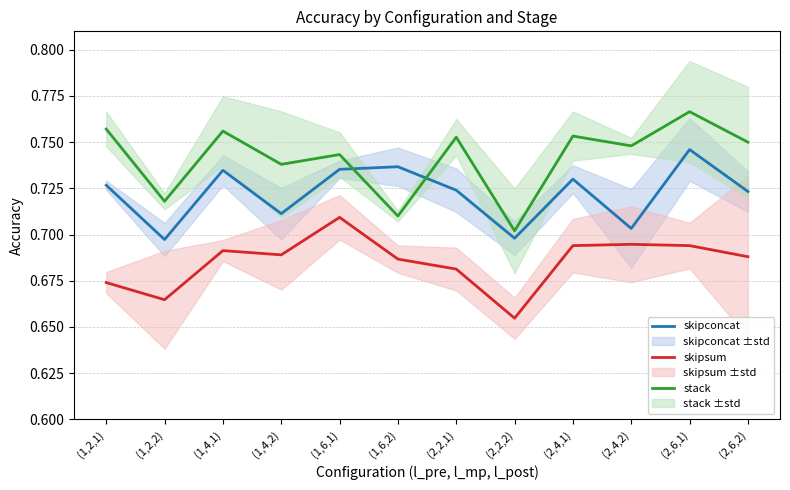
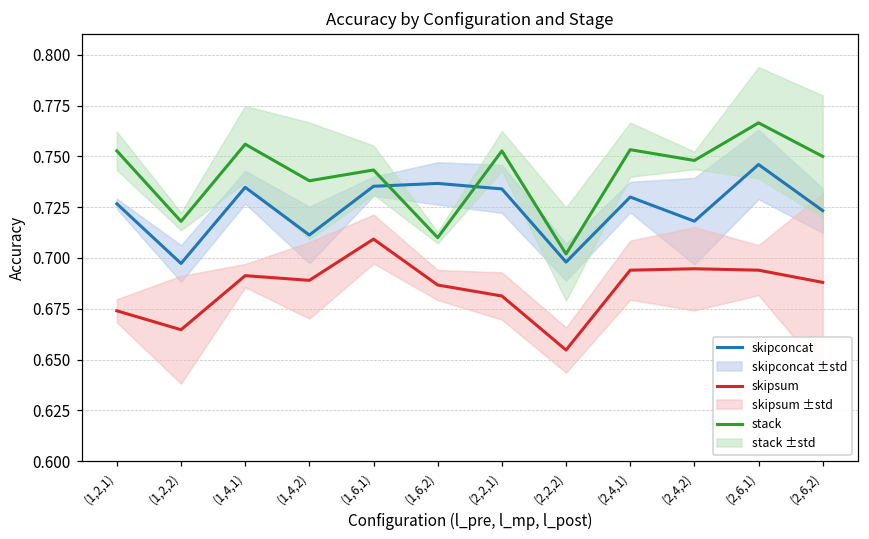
stack, (1,2,1): 0.757 -> 0.753
skipconcat, (2,2,1): 0.724 -> 0.734
skipconcat, (2,4,2): 0.703 -> 0.718
